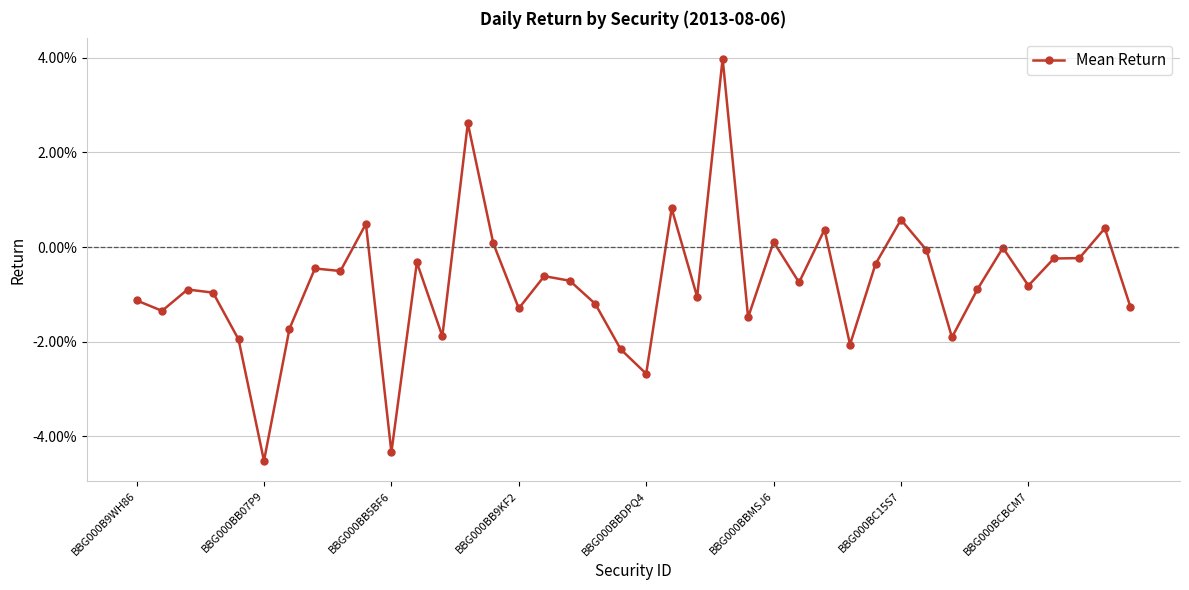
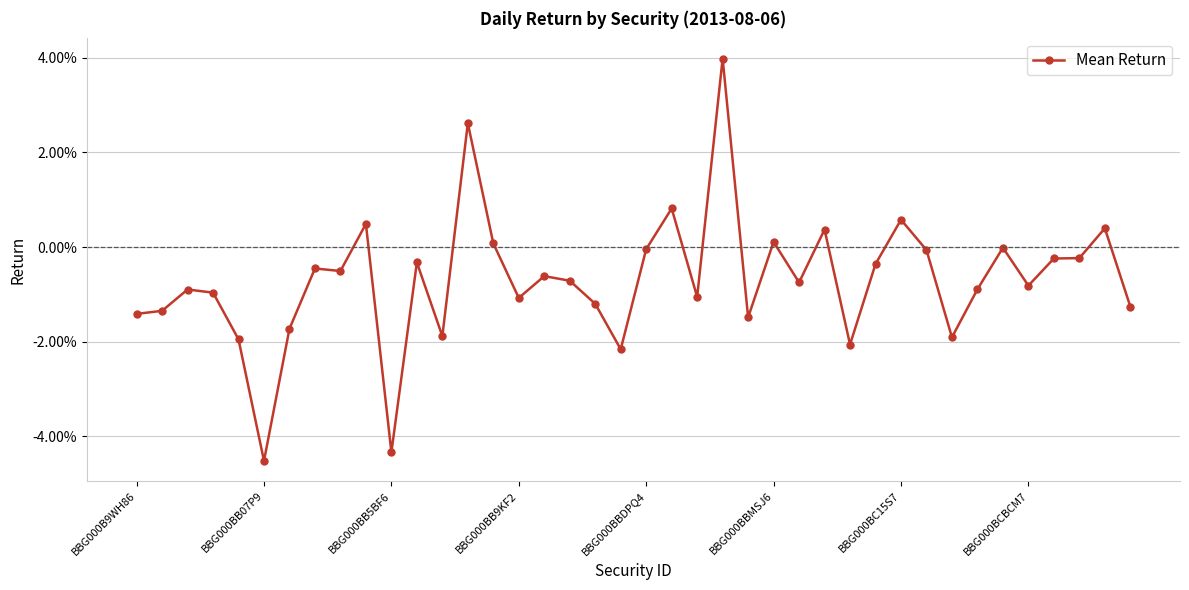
BBG000B9WH86: -1.1% -> -1.4%
BBG000BB9KF2: -1.3% -> -1.1%
BBG000BBDPQ4: -2.7% -> 0.0%
